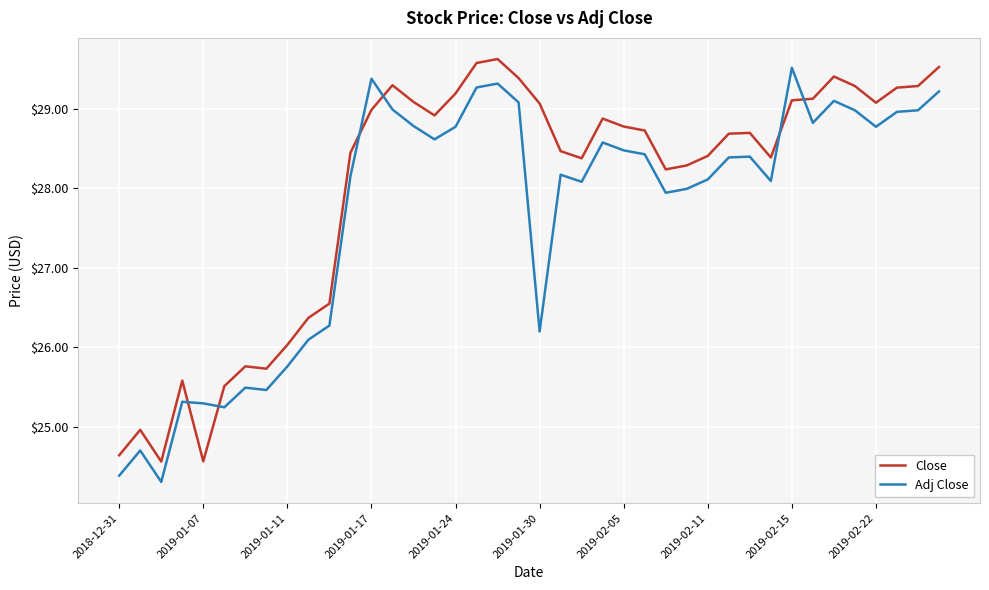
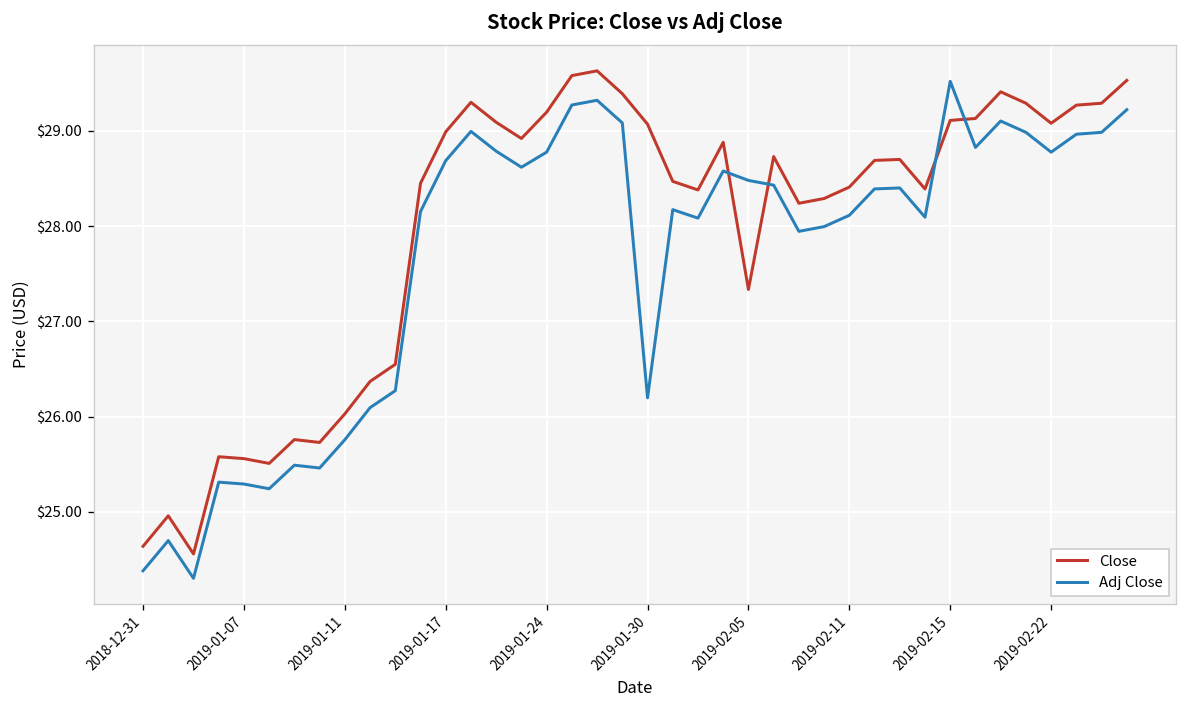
Close, 2019-01-07: $24.6 -> $25.6
Adj Close, 2019-01-17: $29.4 -> $28.7
Close, 2019-02-05: $28.8 -> $27.3
